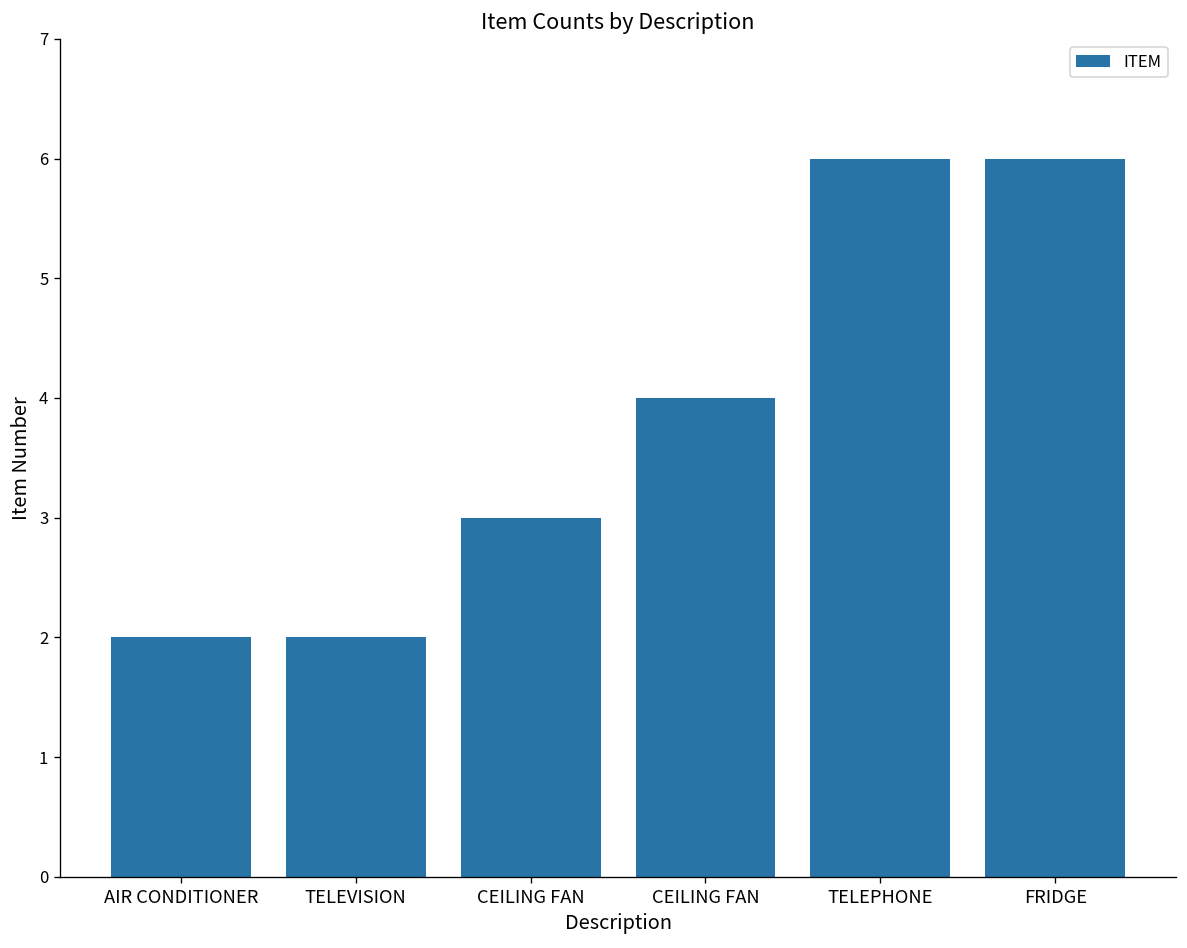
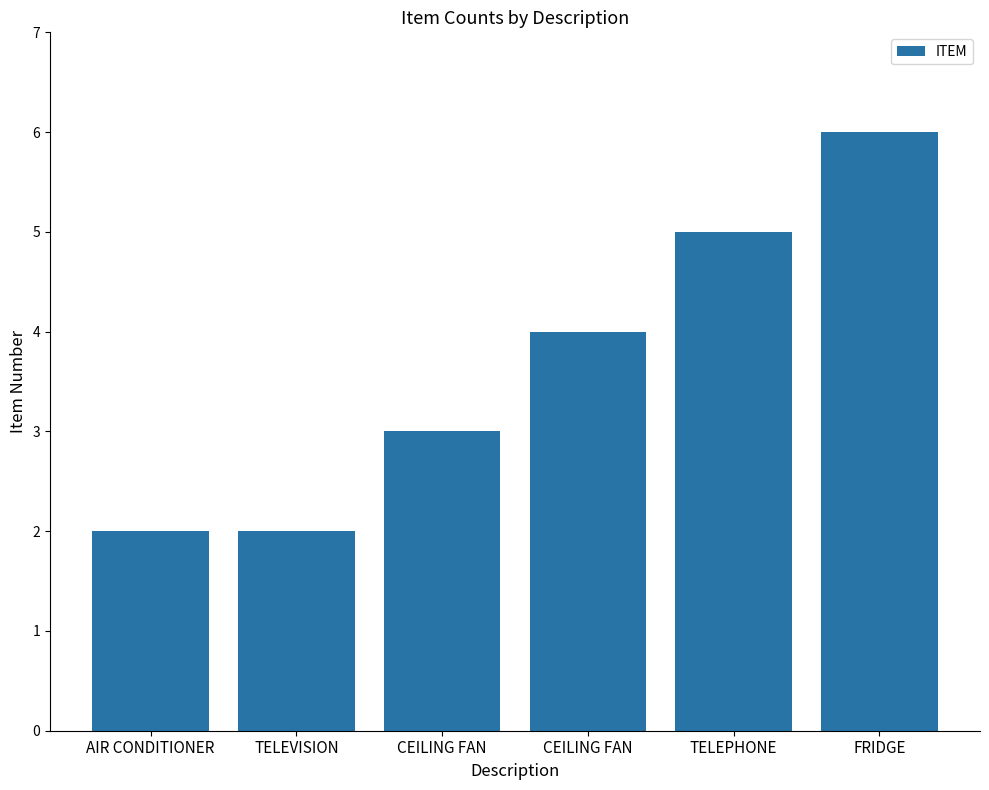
TELEPHONE: 6 -> 5
